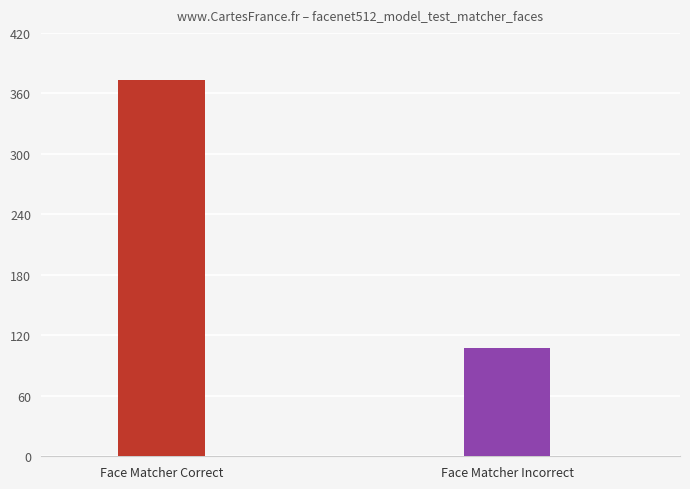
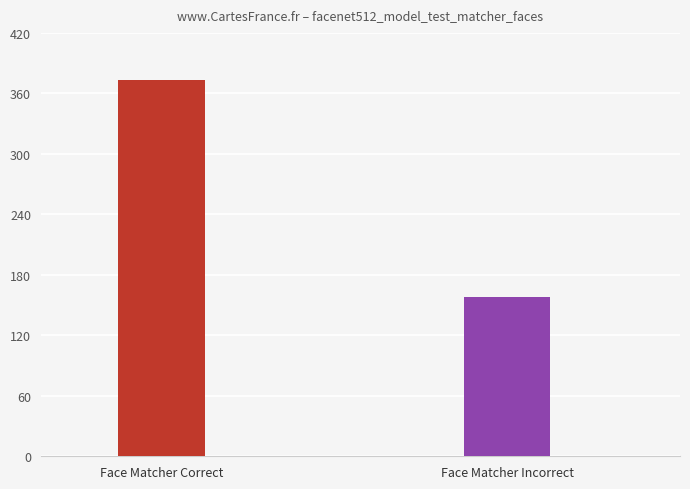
Face Matcher Incorrect: 107 -> 158
